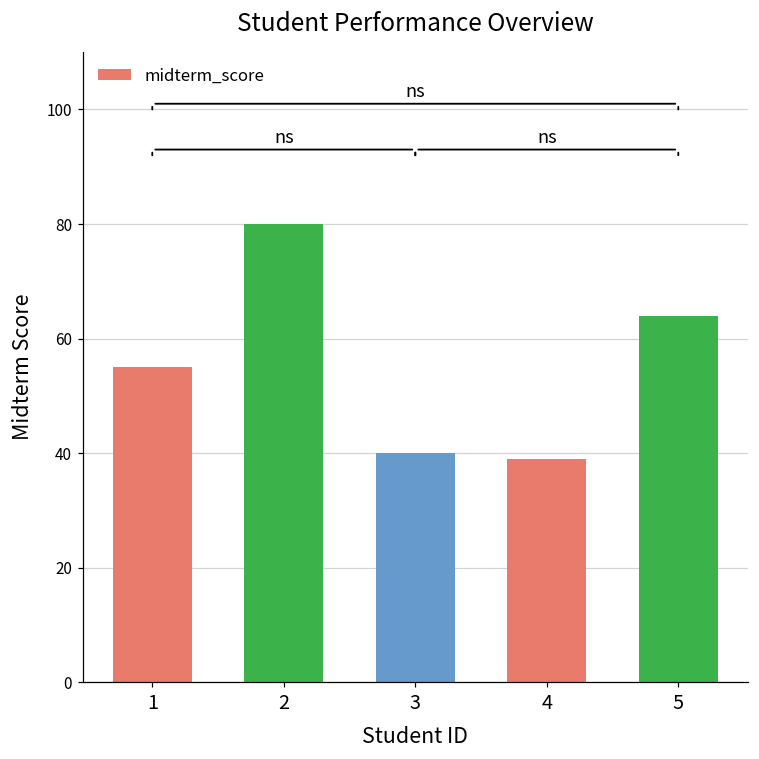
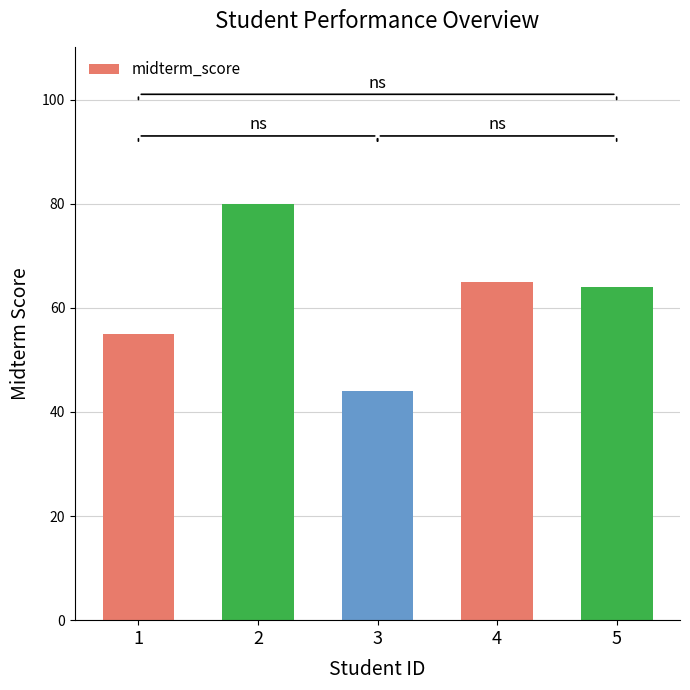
3: 40 -> 44
4: 39 -> 65
